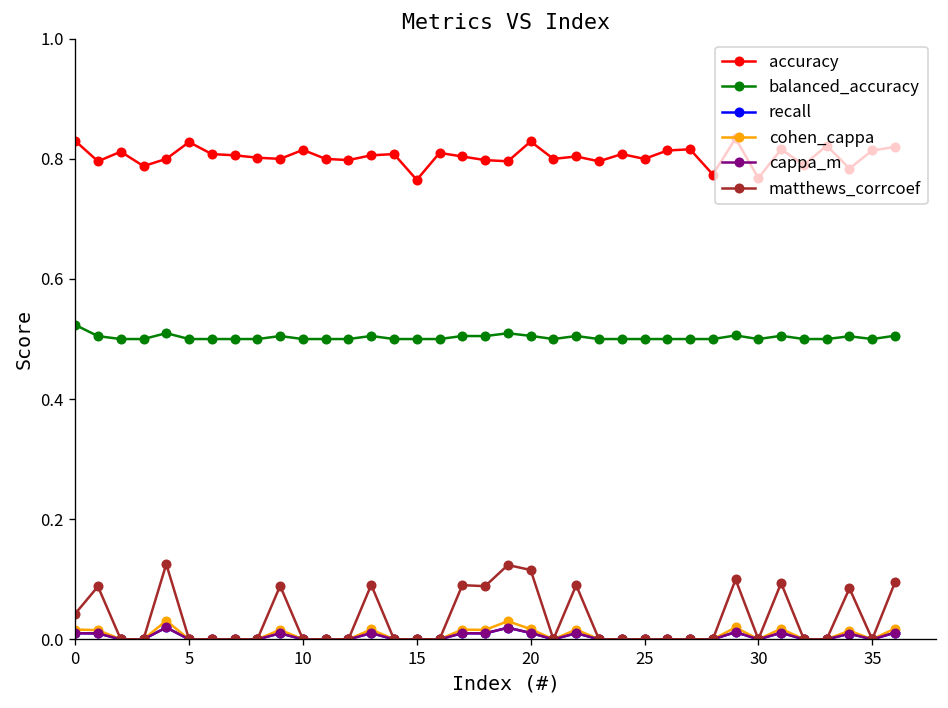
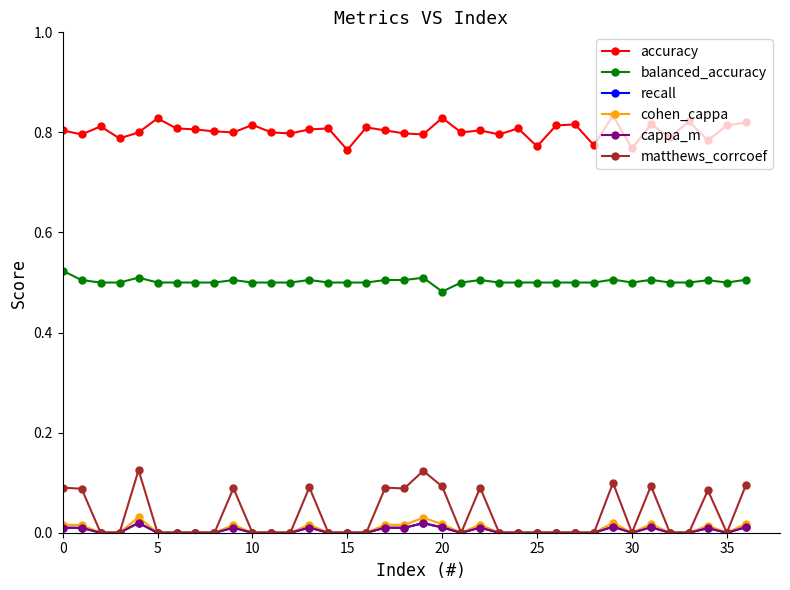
accuracy, 0: 0.83 -> 0.80
matthews_corrcoef, 0: 0.04 -> 0.09
balanced_accuracy, 20: 0.51 -> 0.48
matthews_corrcoef, 20: 0.12 -> 0.09
accuracy, 25: 0.80 -> 0.77
